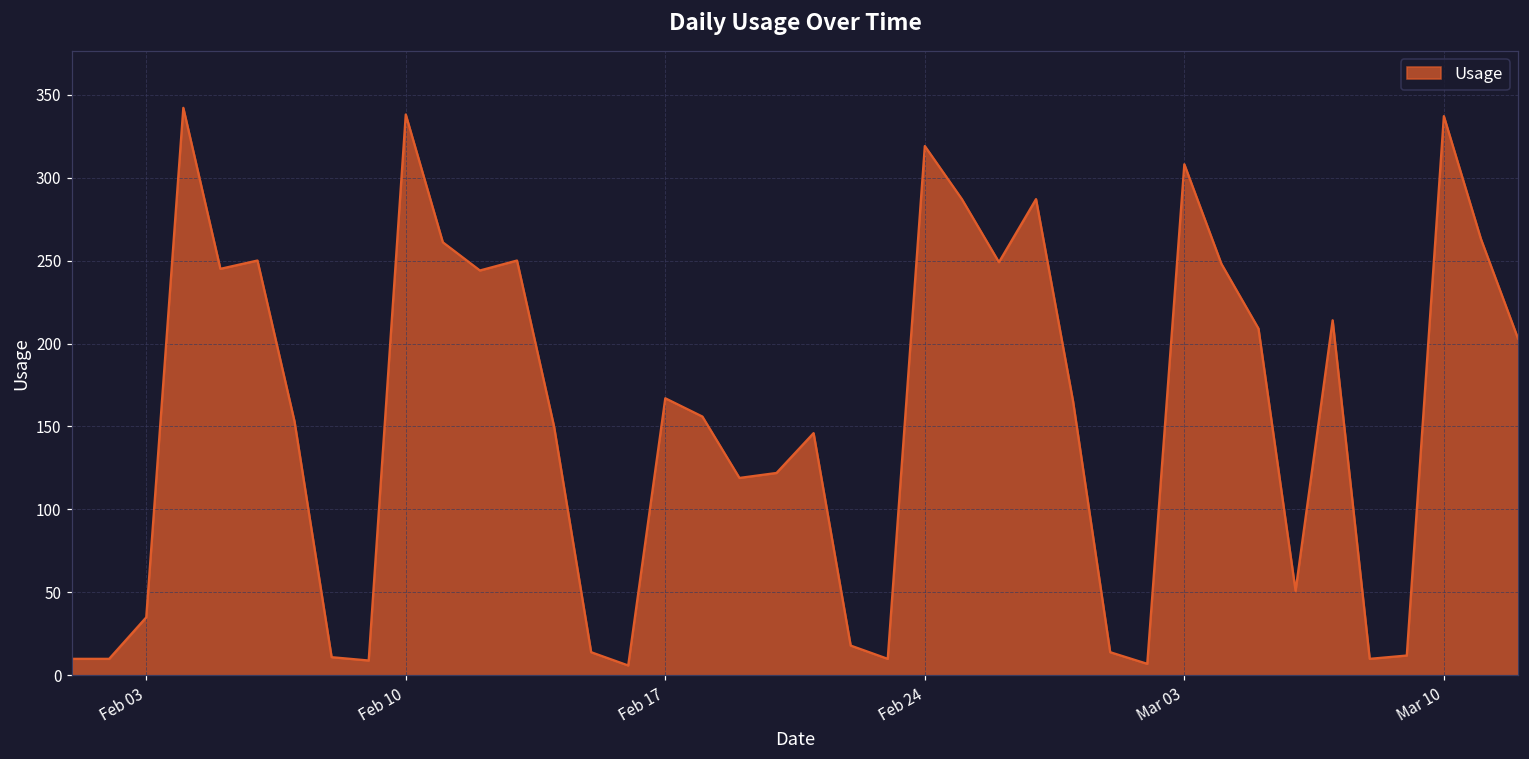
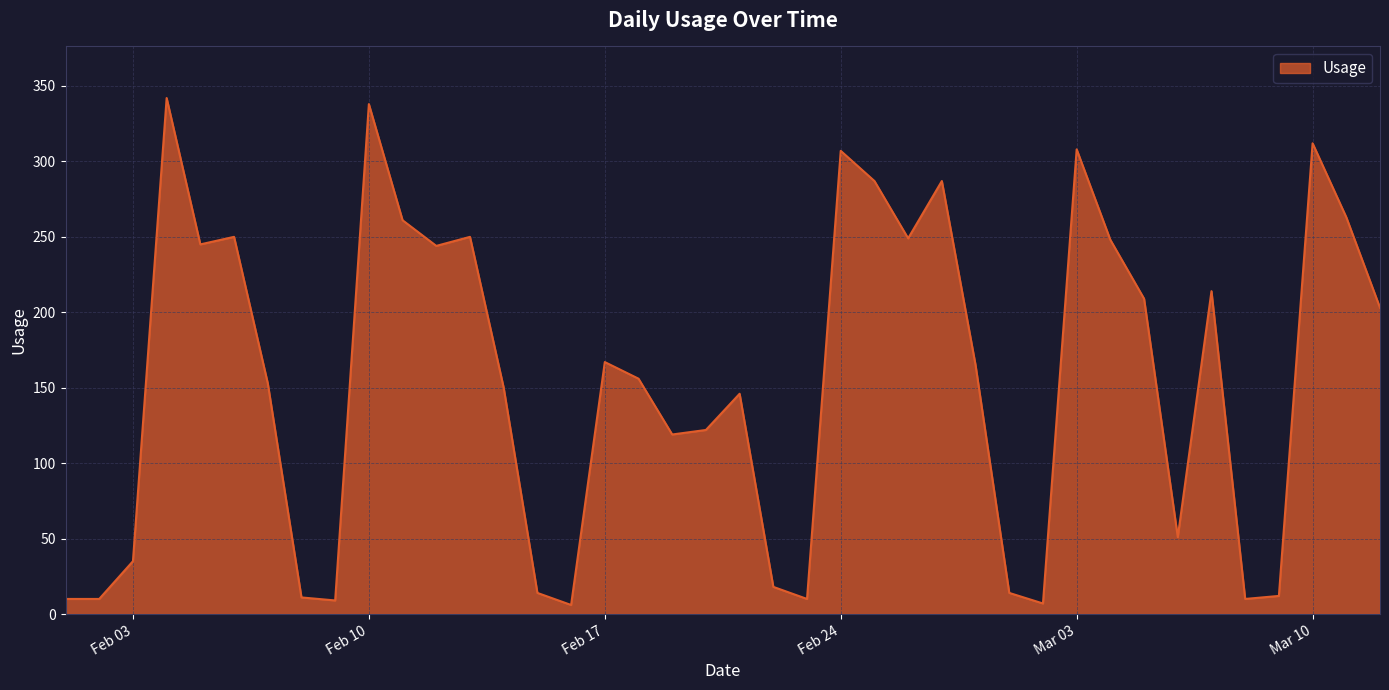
Feb 24: 319 -> 307
Mar 10: 337 -> 312
